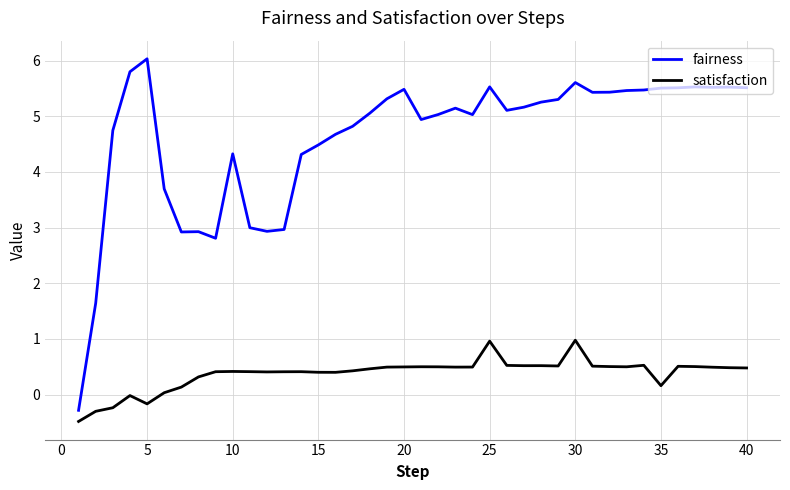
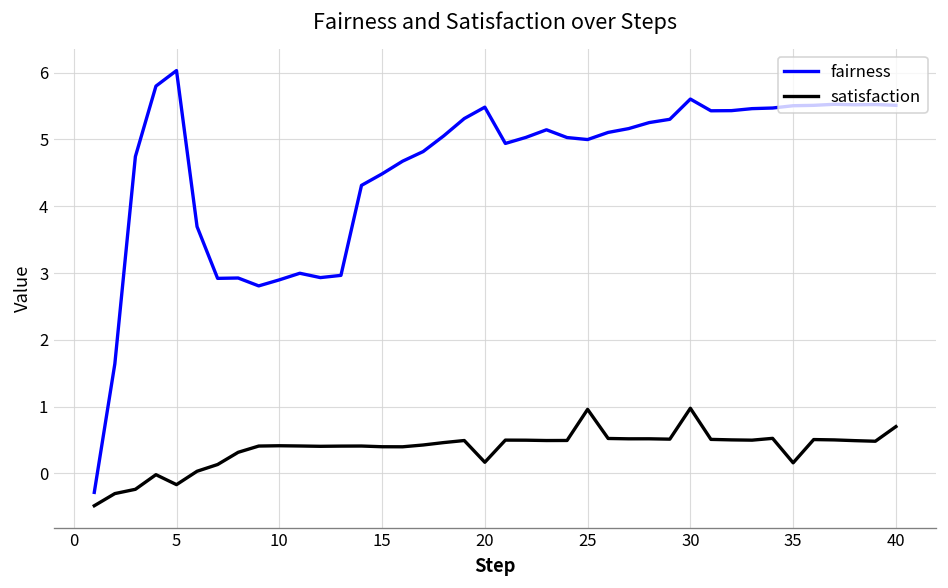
fairness, 10: 4.3 -> 2.9
satisfaction, 20: 0.5 -> 0.2
fairness, 25: 5.5 -> 5.0
satisfaction, 40: 0.5 -> 0.7
